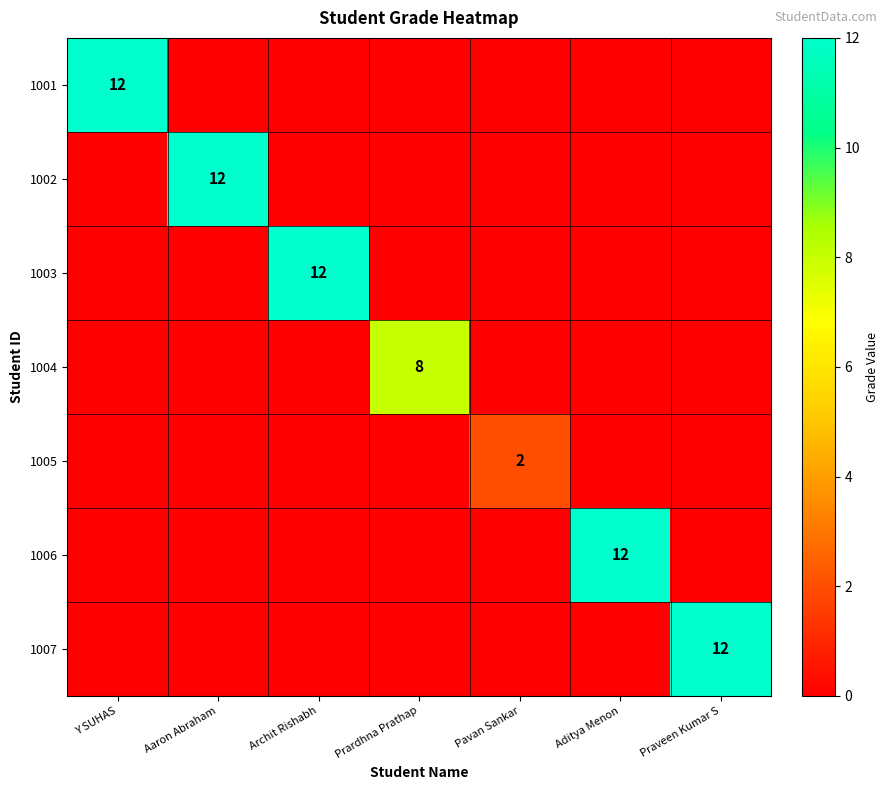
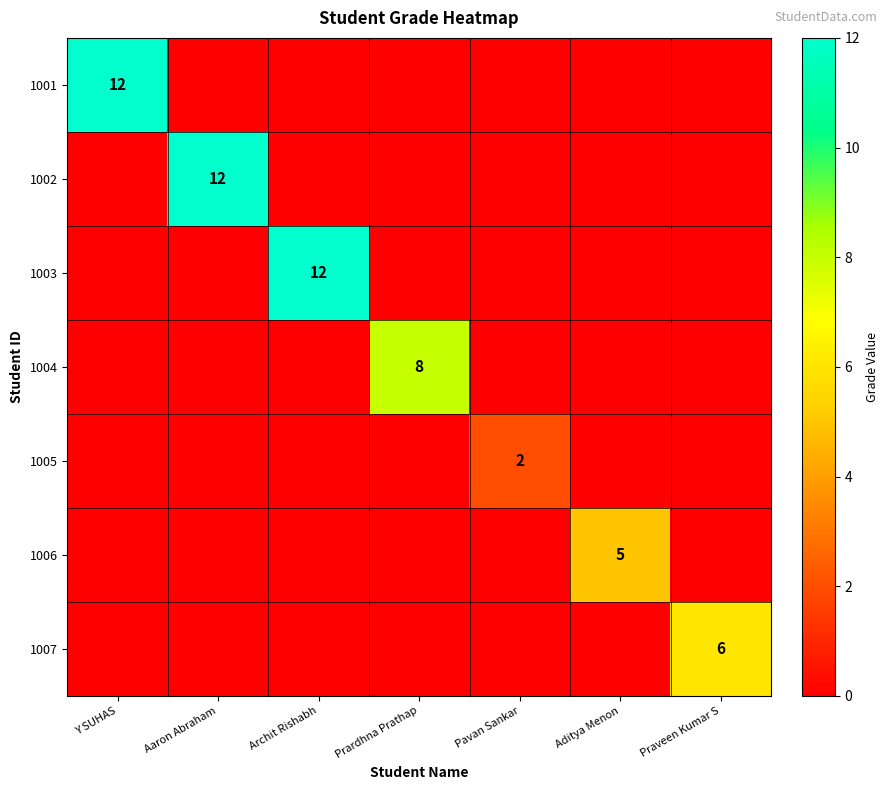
1006, Aditya Menon: 12 -> 5
1007, Praveen Kumar S: 12 -> 6
